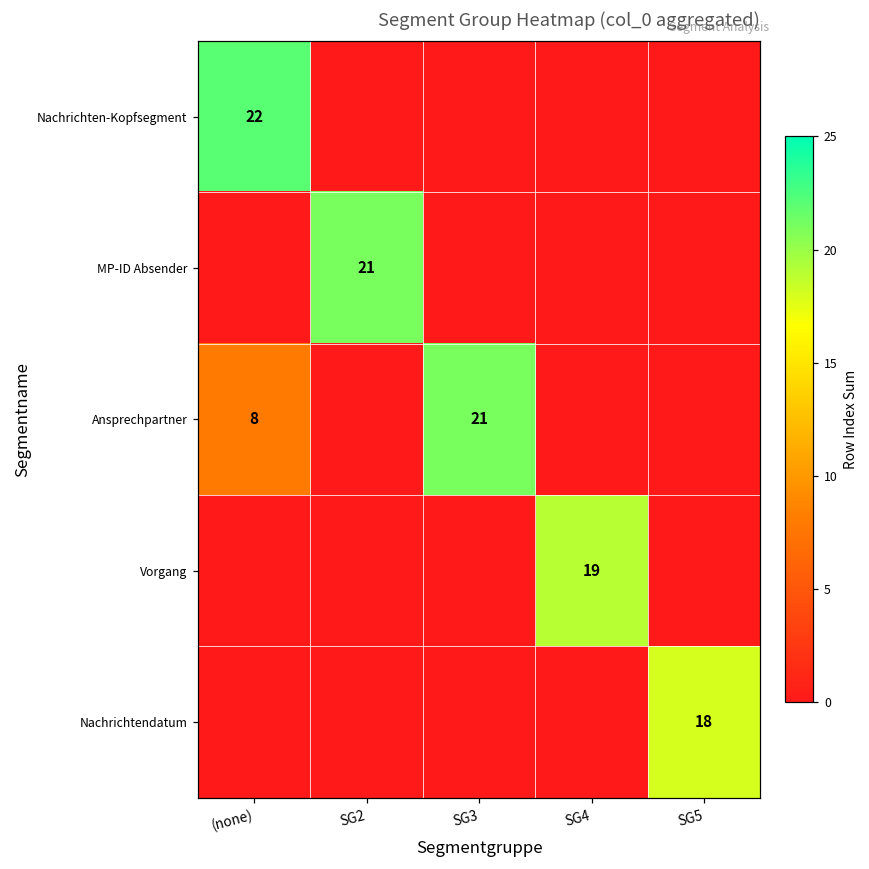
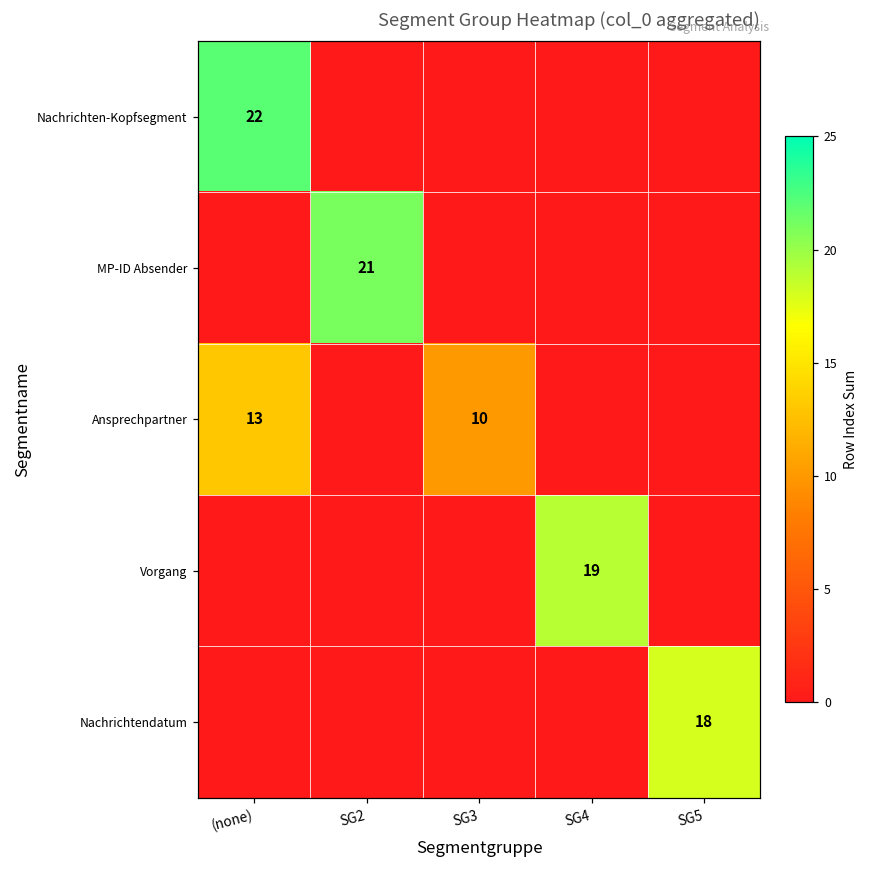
Ansprechpartner, (none): 8 -> 13
Ansprechpartner, SG3: 21 -> 10
